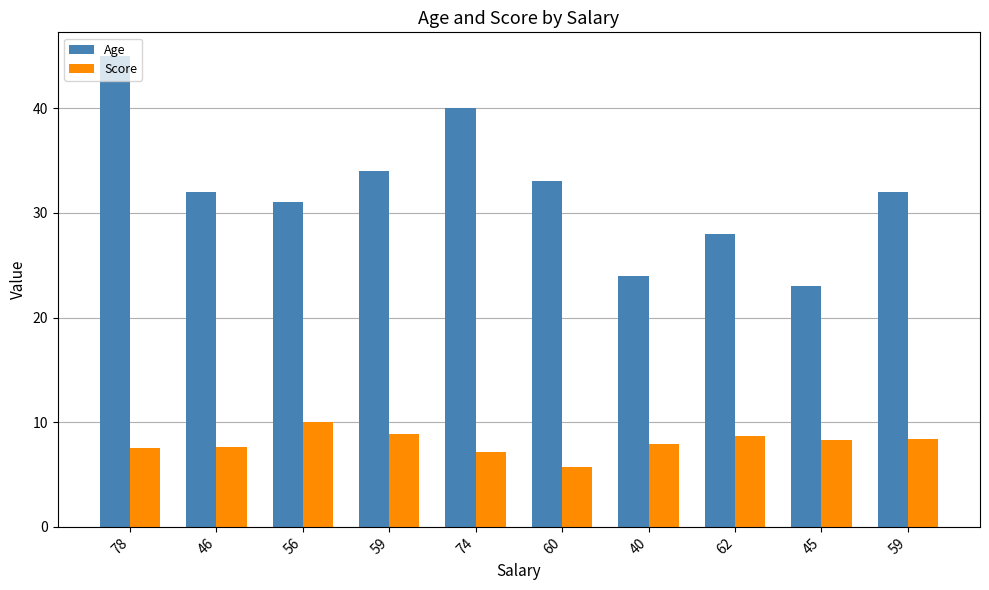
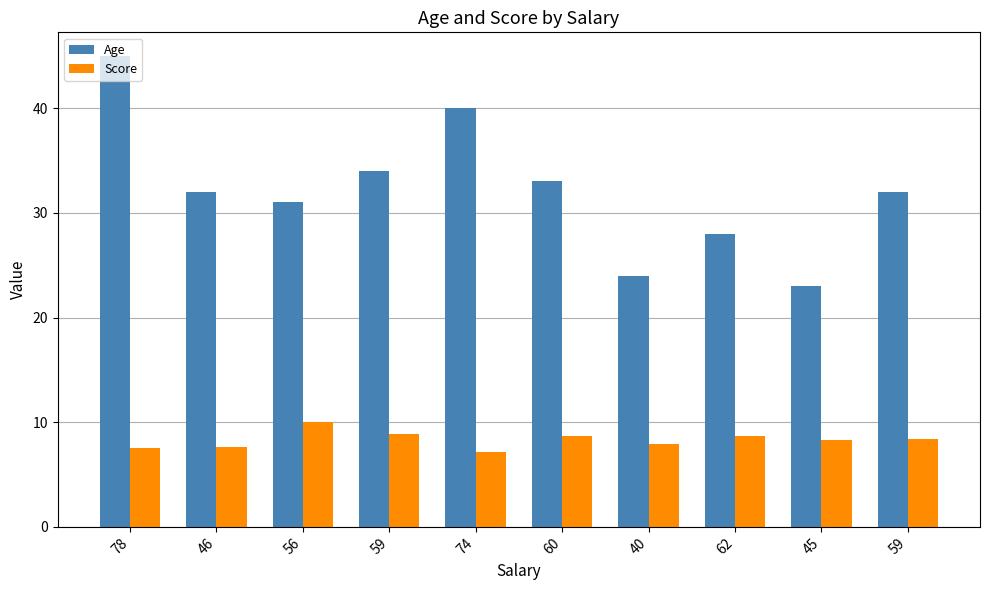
Score, 60: 5.7 -> 8.7
